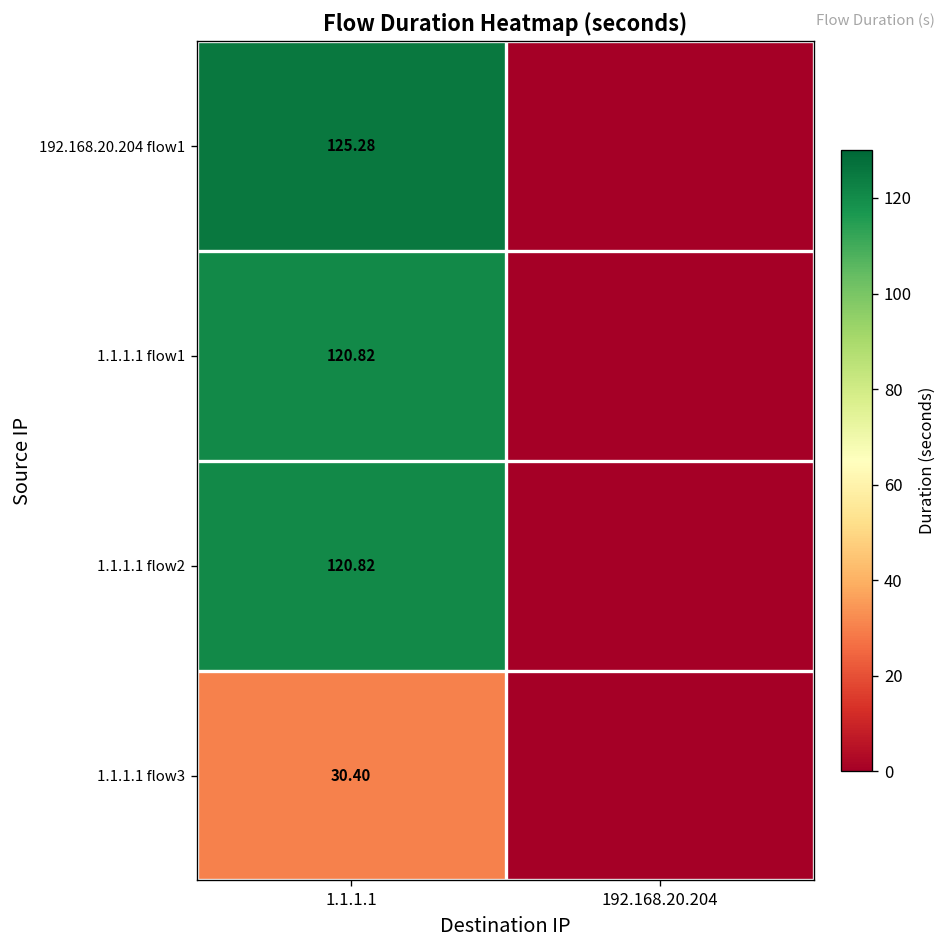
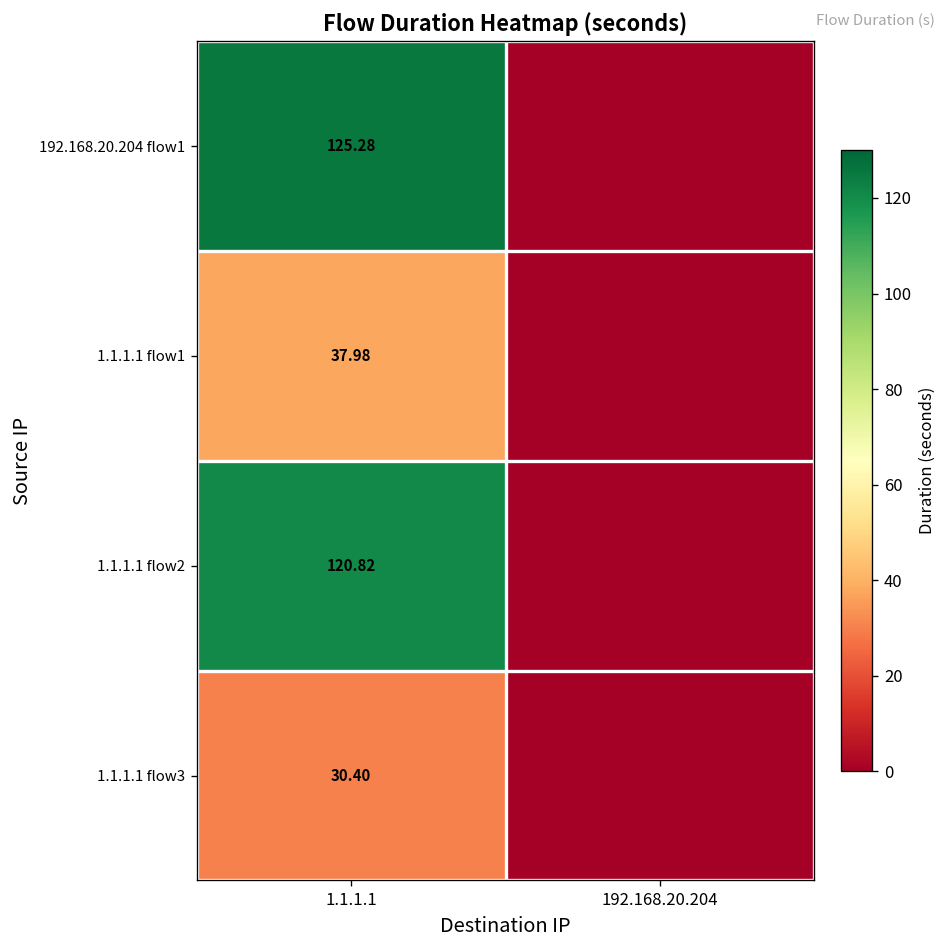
1.1.1.1 flow1, 1.1.1.1: 120.82 -> 37.98
